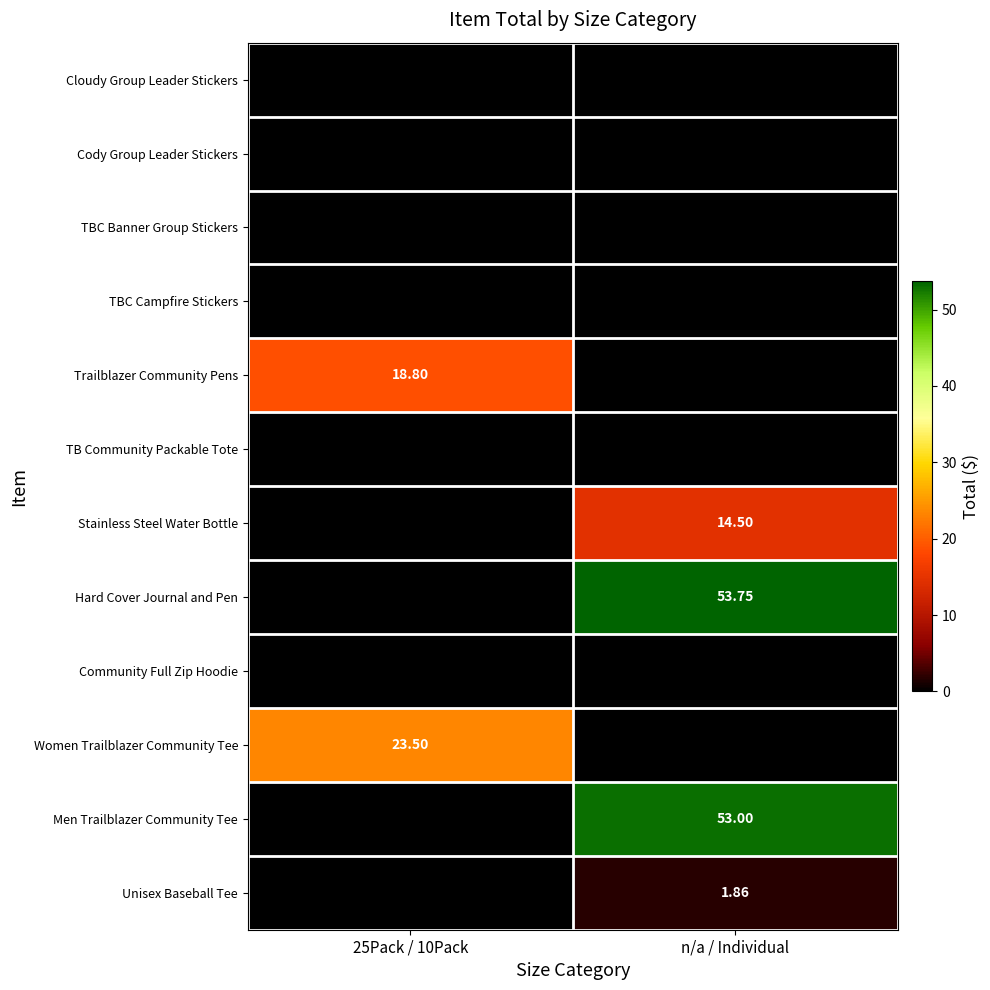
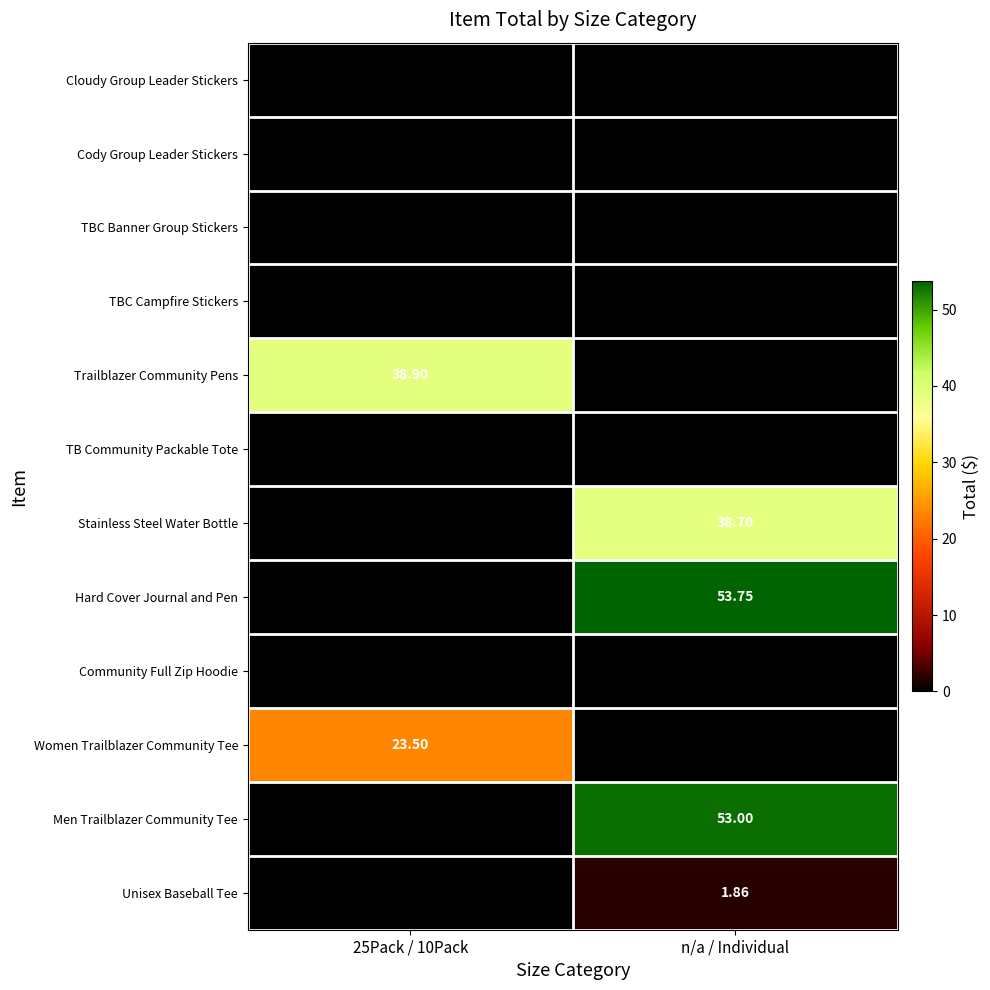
Trailblazer Community Pens, 25Pack / 10Pack: 18.80 -> 38.90
Stainless Steel Water Bottle, n/a / Individual: 14.50 -> 38.70
